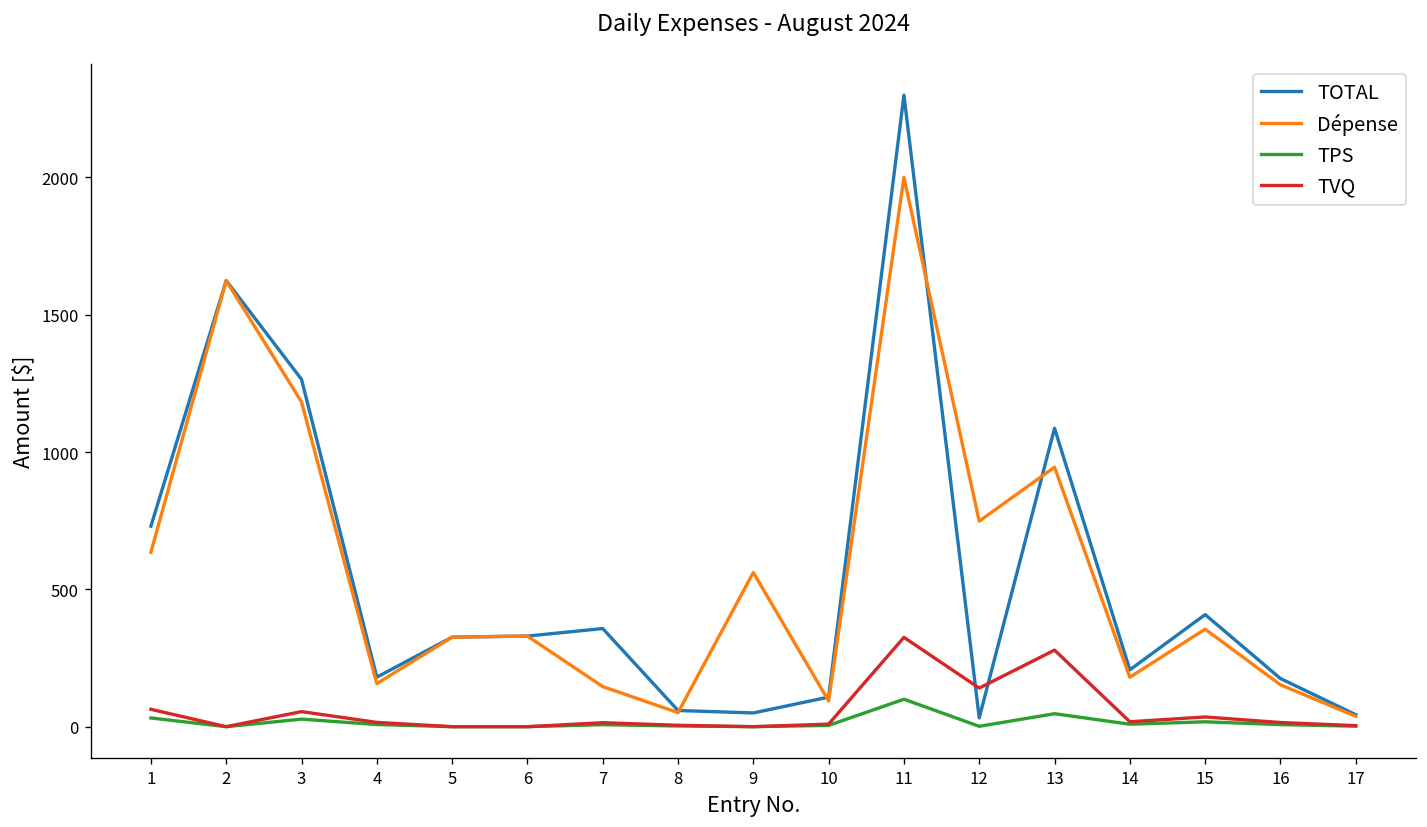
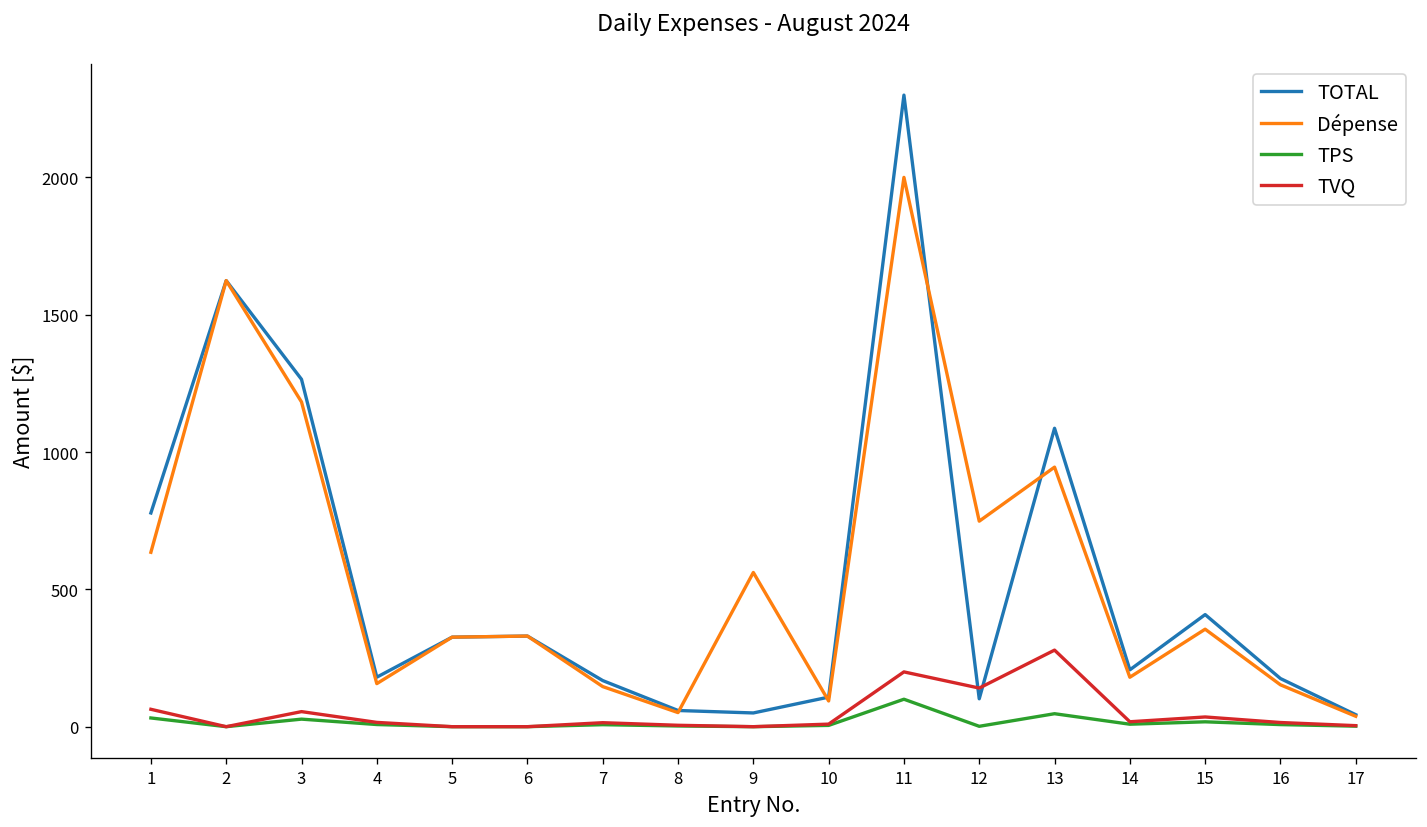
TOTAL, 1: 730 -> 780
TOTAL, 7: 360 -> 170
TVQ, 11: 330 -> 200
TOTAL, 12: 30 -> 100
